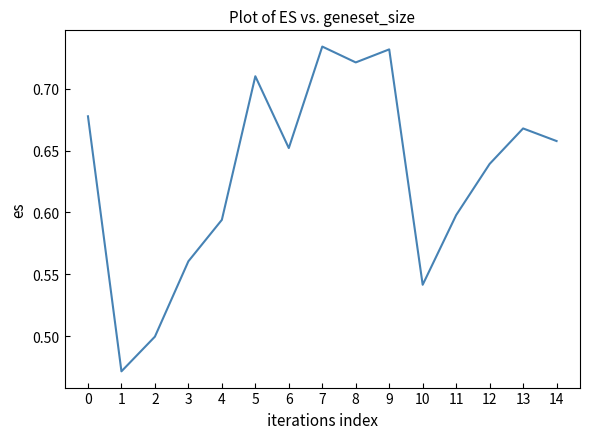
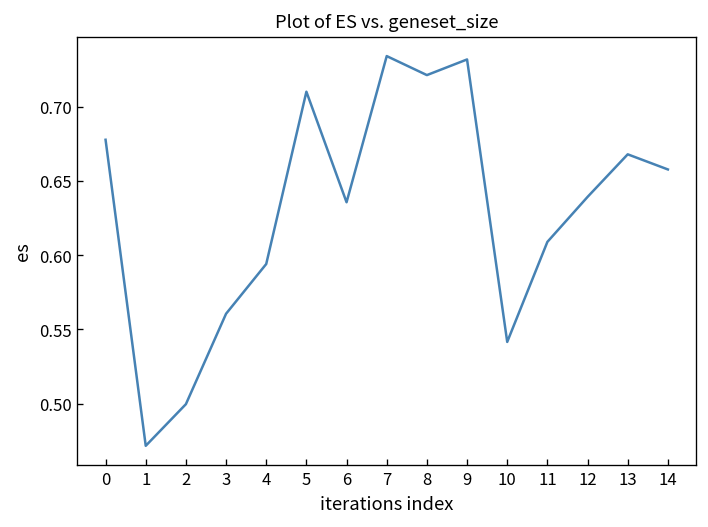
6: 0.652 -> 0.636
11: 0.598 -> 0.609
